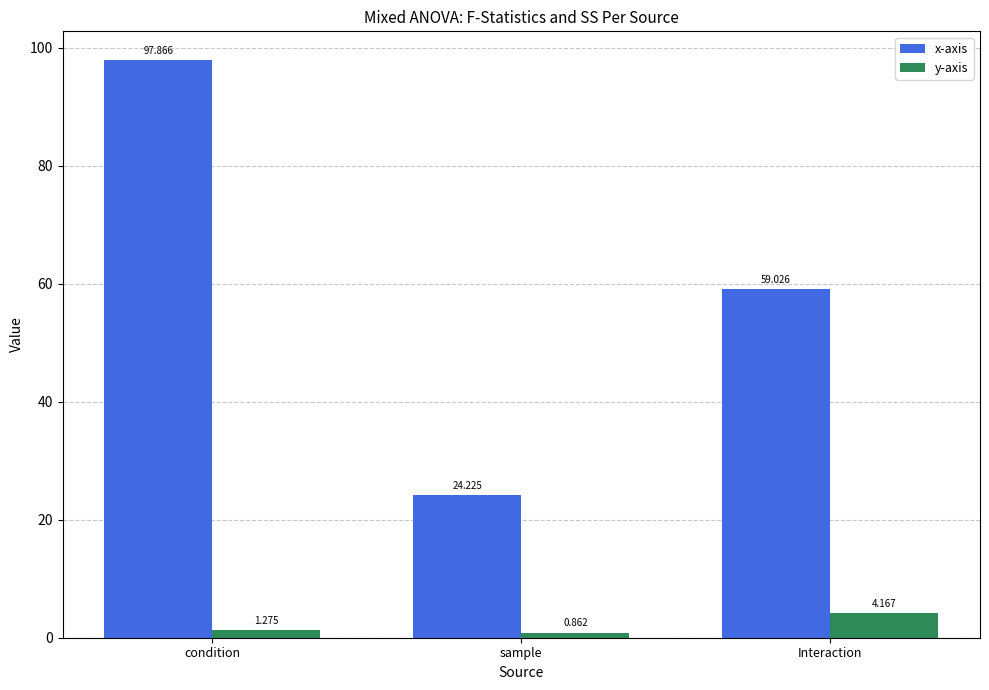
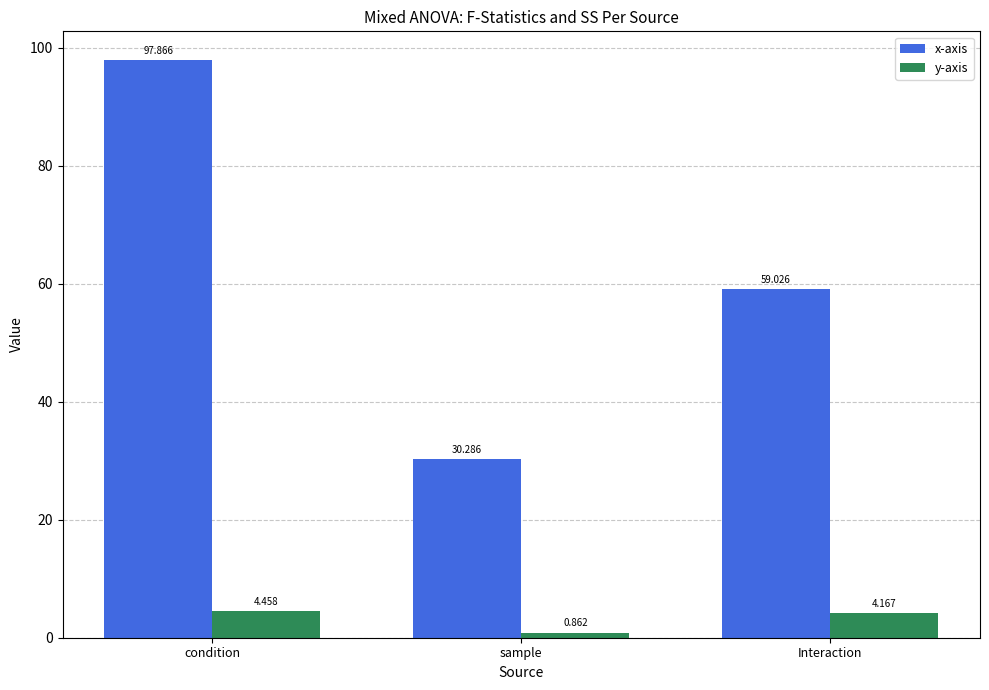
y-axis, condition: 1.275 -> 4.458
x-axis, sample: 24.225 -> 30.286
